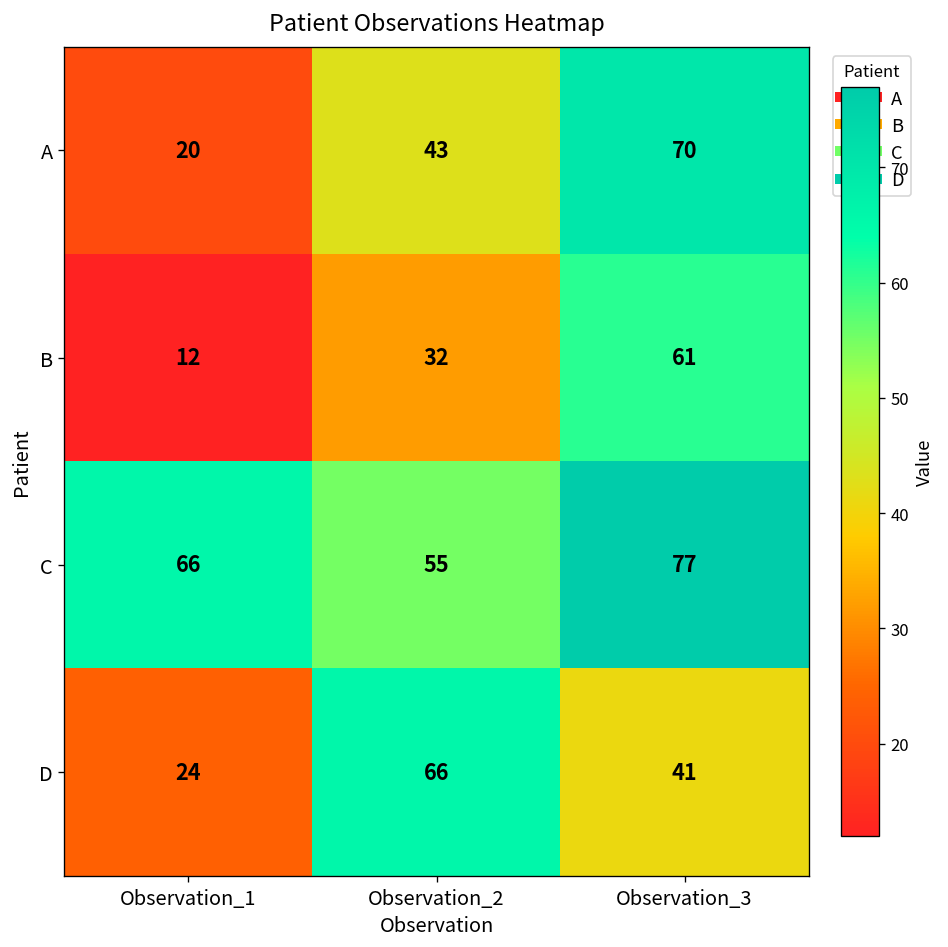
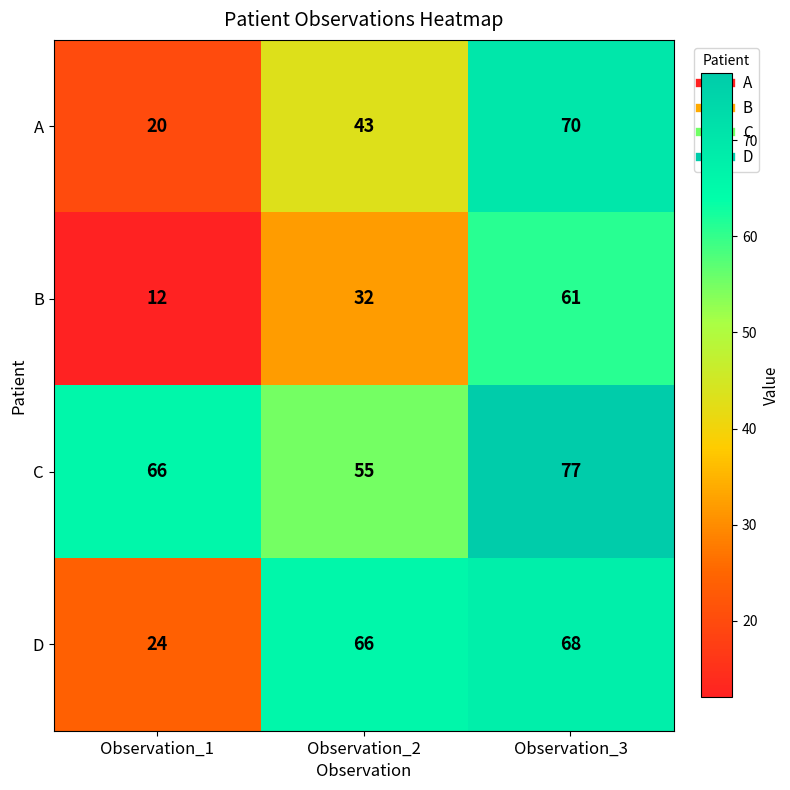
D, Observation_3: 41 -> 68
